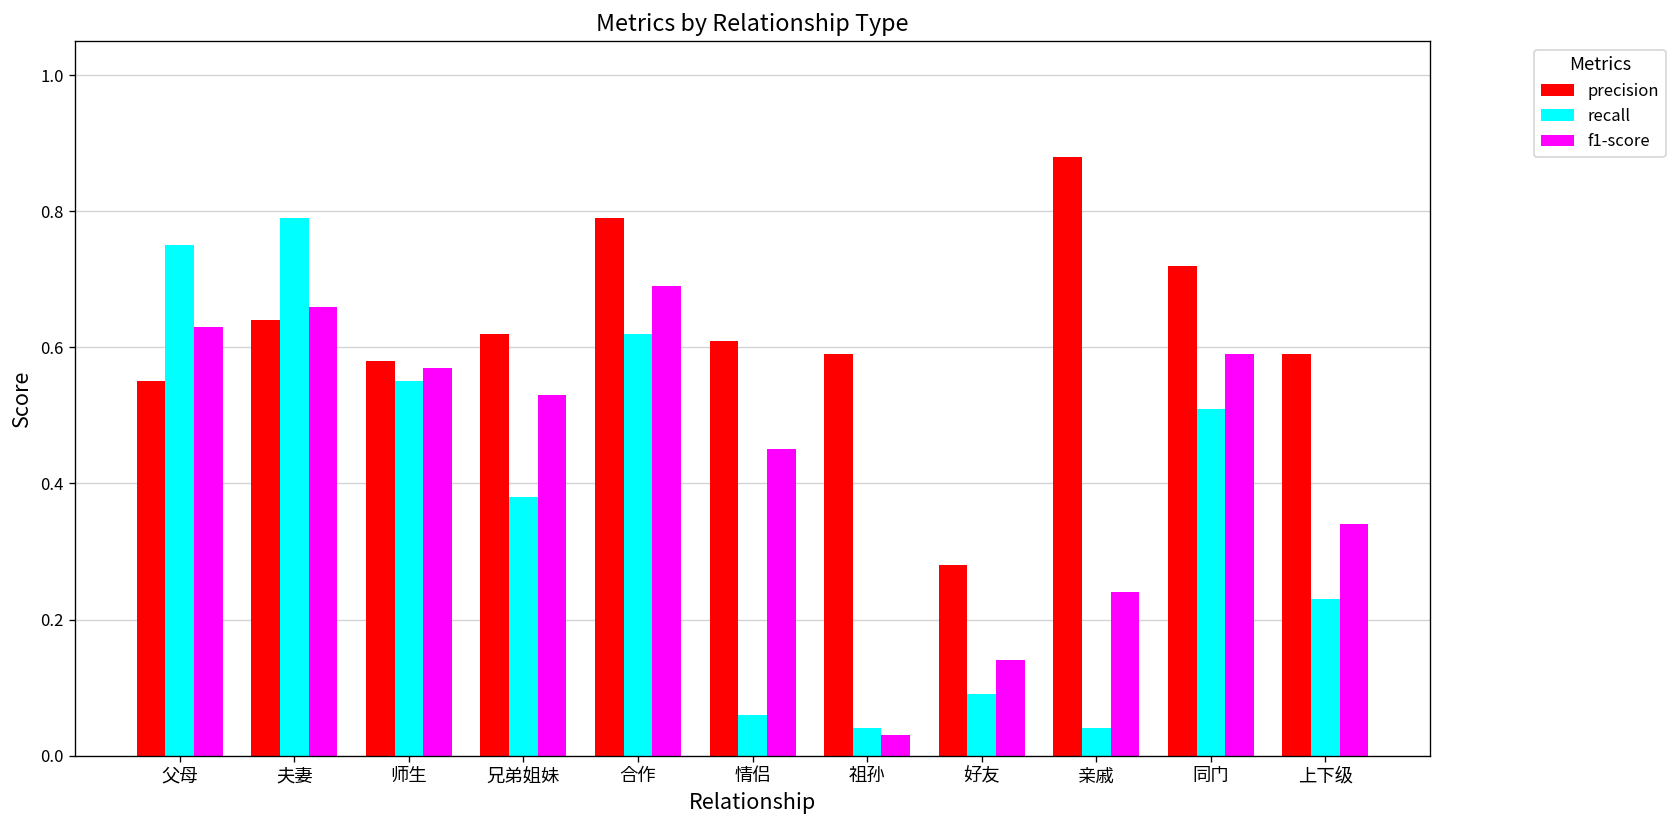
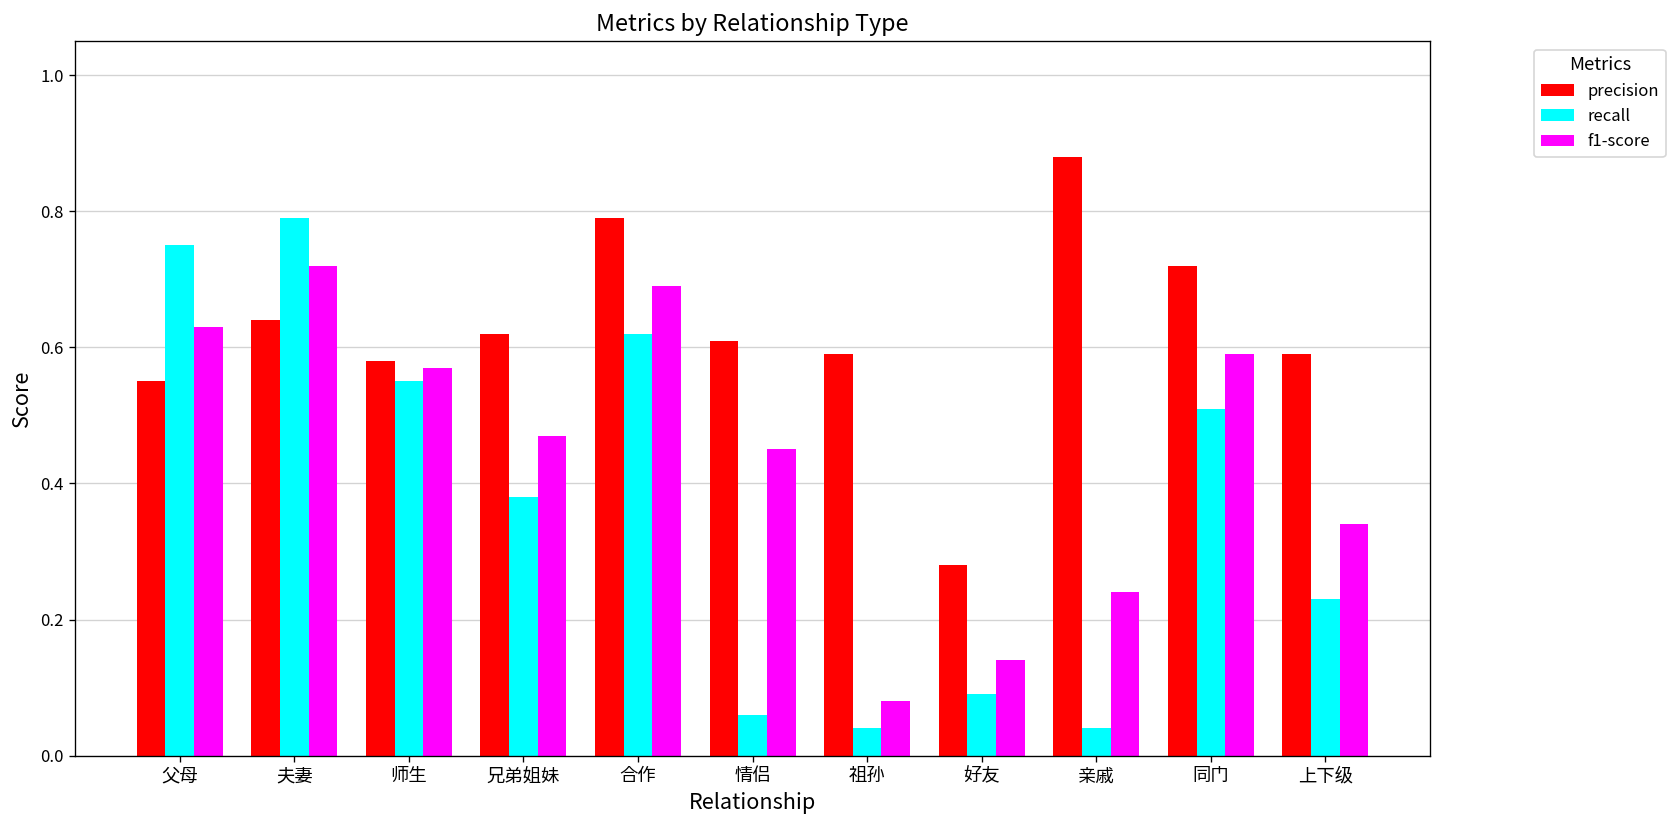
f1-score, 夫妻: 0.66 -> 0.72
f1-score, 兄弟姐妹: 0.53 -> 0.47
f1-score, 祖孙: 0.03 -> 0.08
